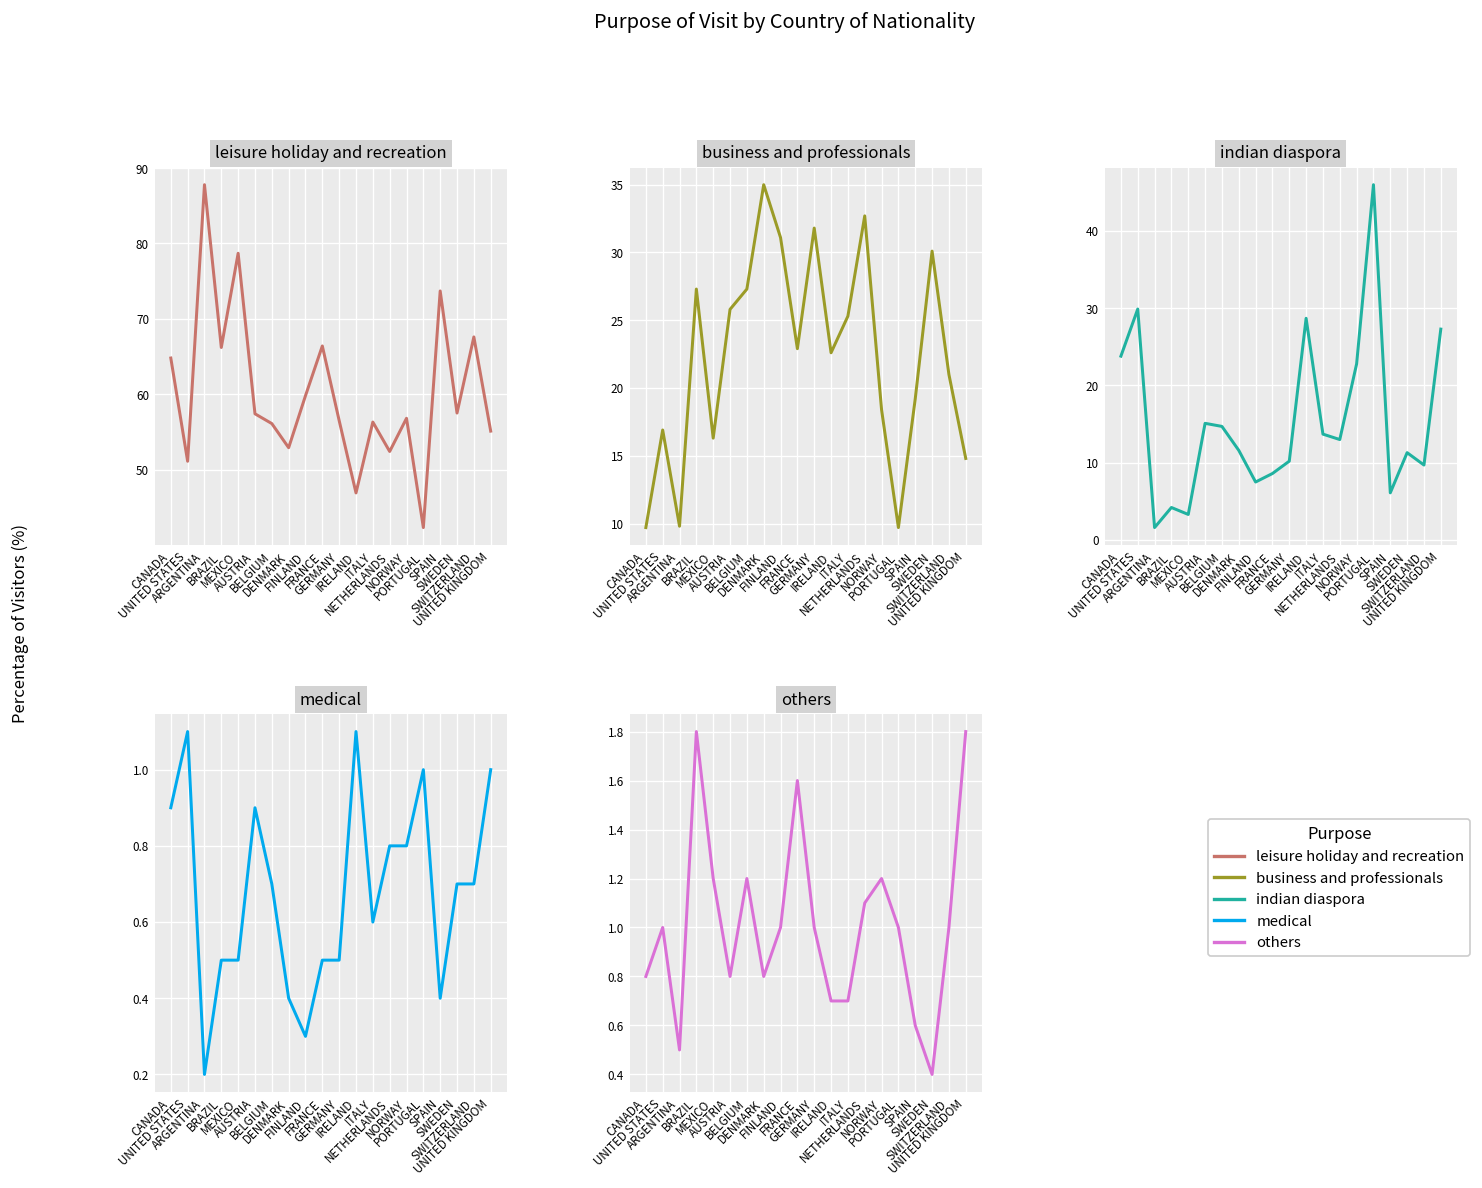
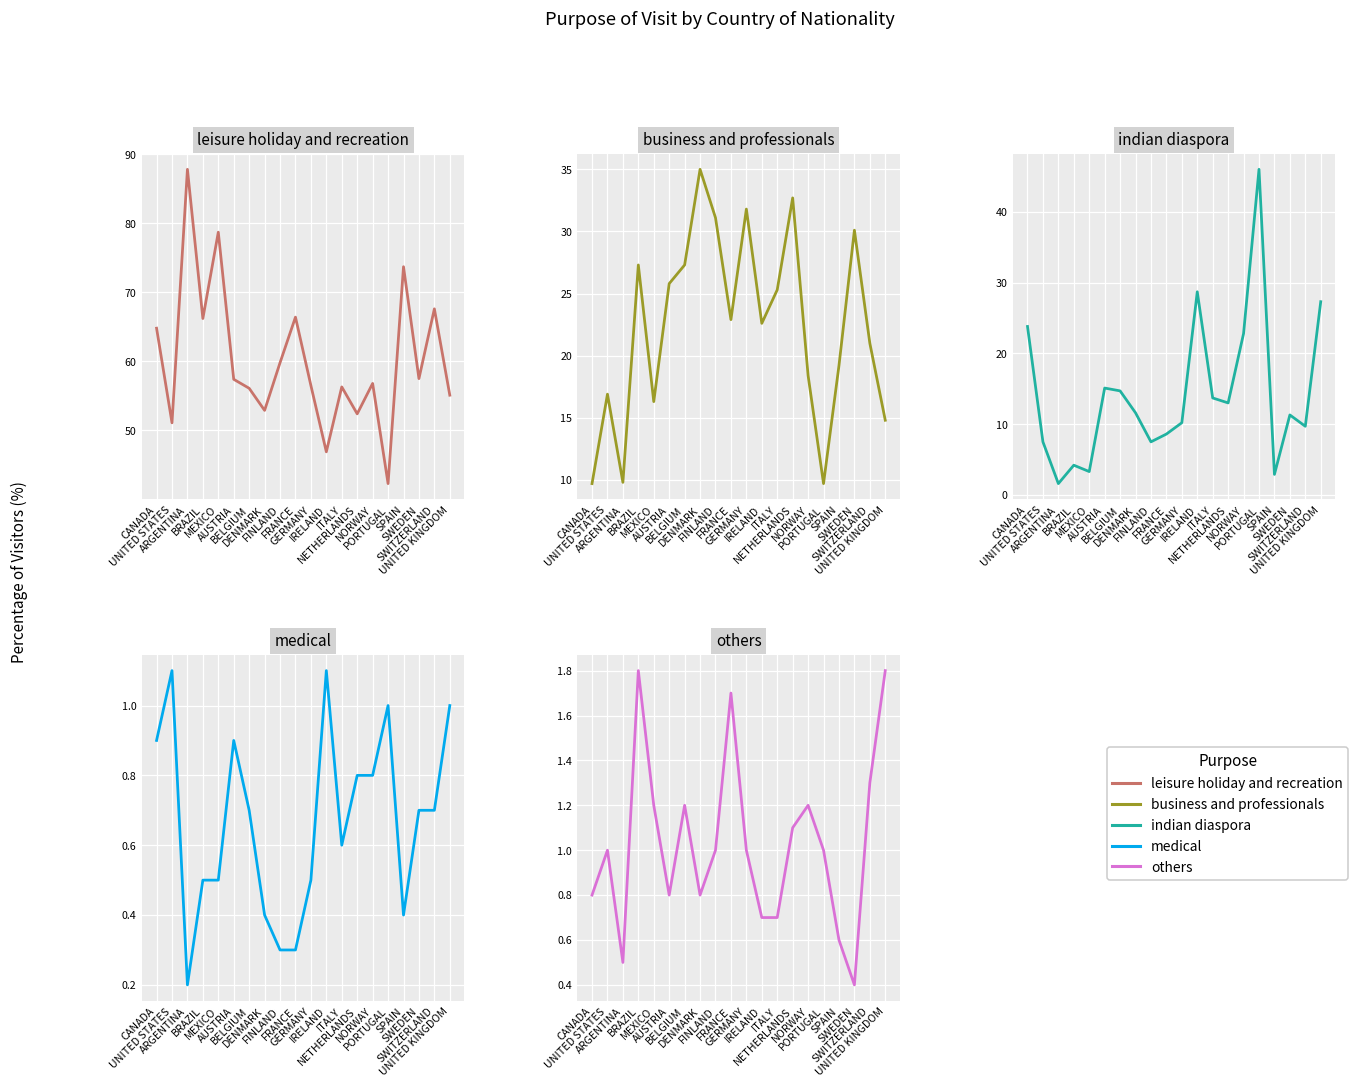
indian diaspora, UNITED STATES: 30 -> 8
indian diaspora, SPAIN: 6 -> 3
medical, FRANCE: 0.5 -> 0.3
others, FRANCE: 1.6 -> 1.7
others, SWITZERLAND: 1.0 -> 1.3
